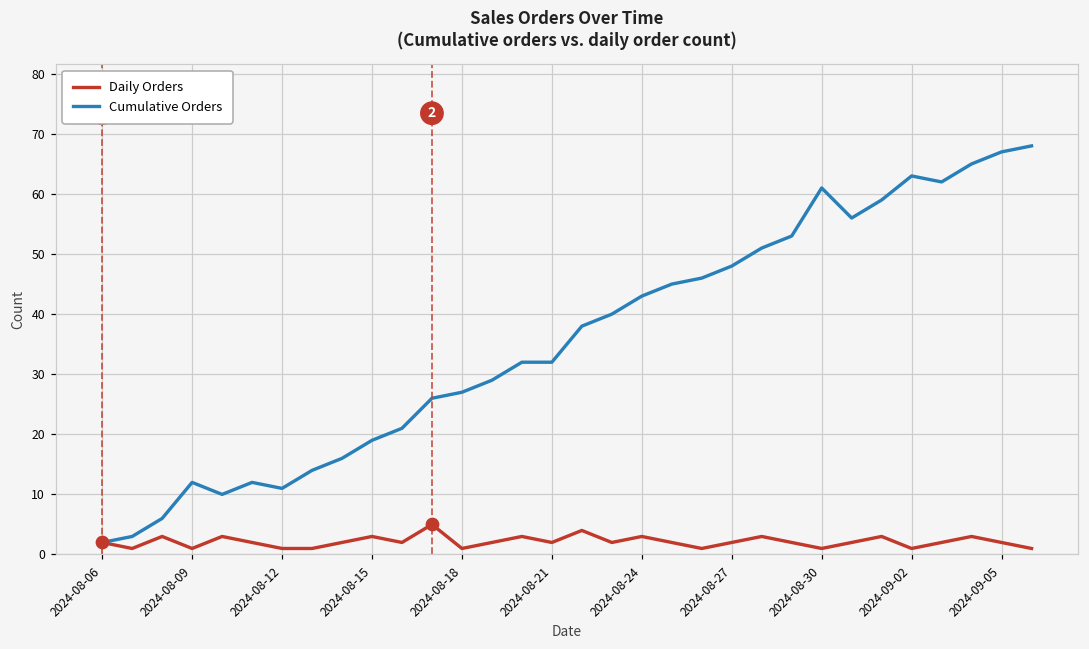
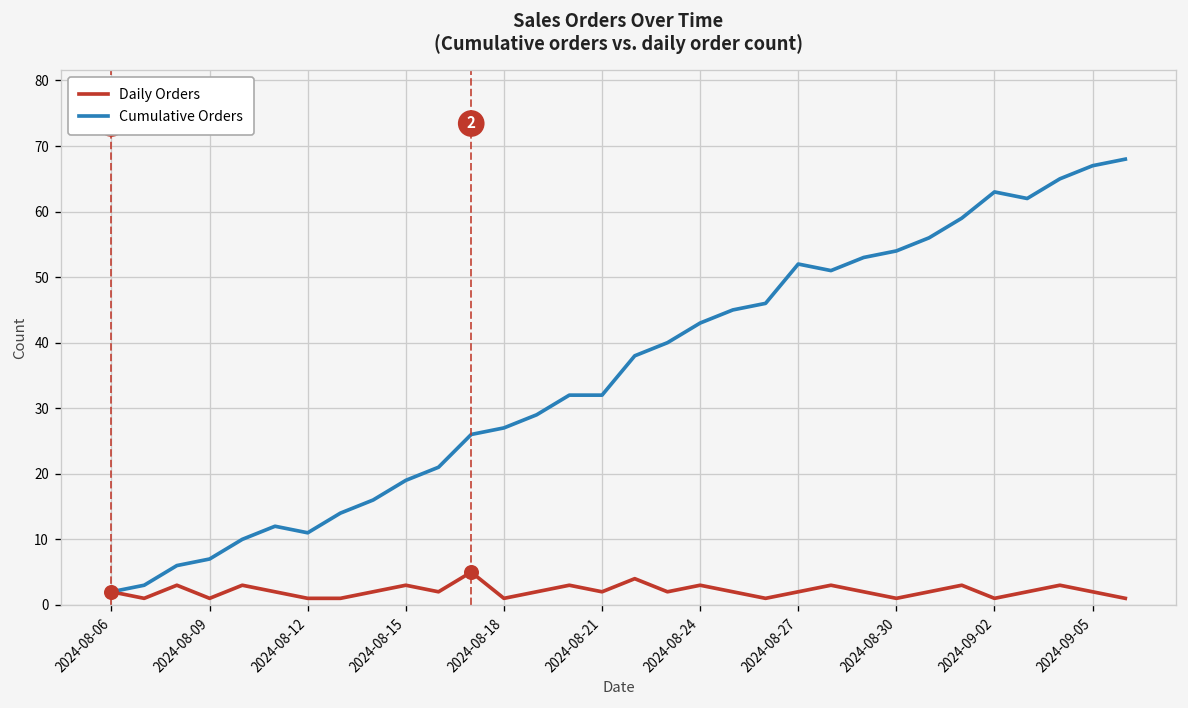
Cumulative Orders, 2024-08-09: 12 -> 7
Cumulative Orders, 2024-08-27: 48 -> 52
Cumulative Orders, 2024-08-30: 61 -> 54
